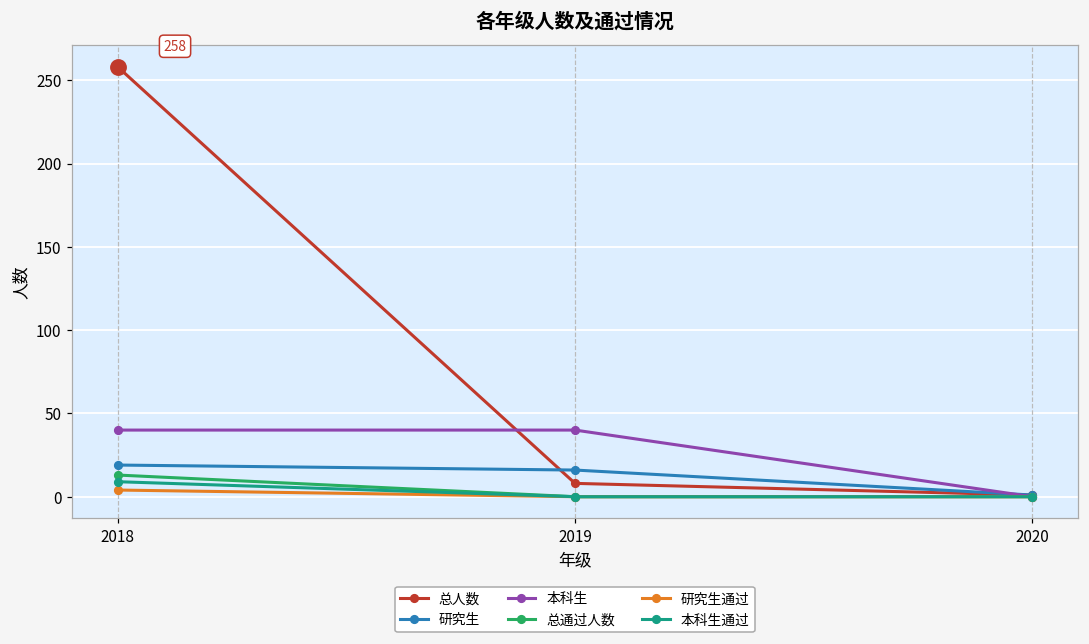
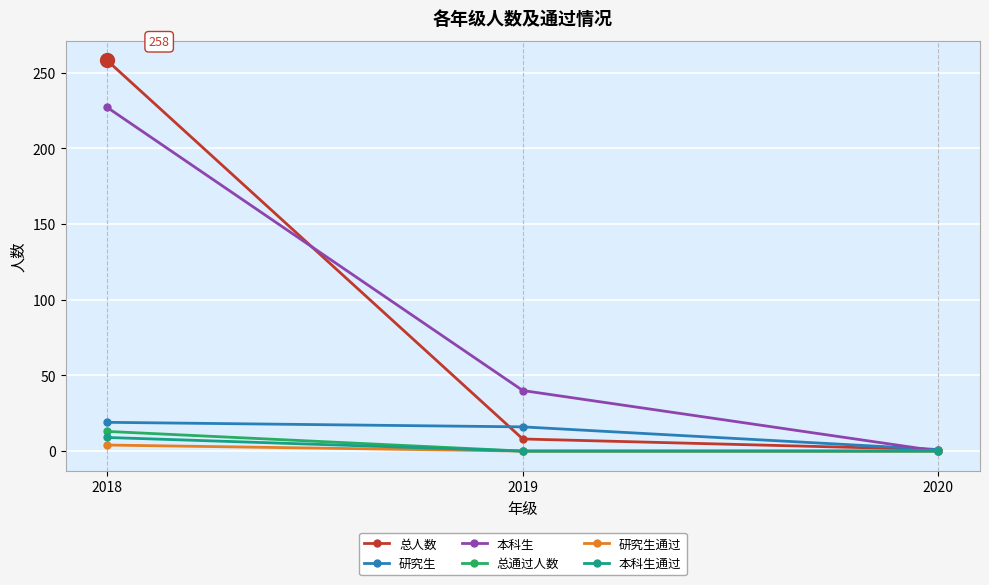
本科生, 2018: 40 -> 227
